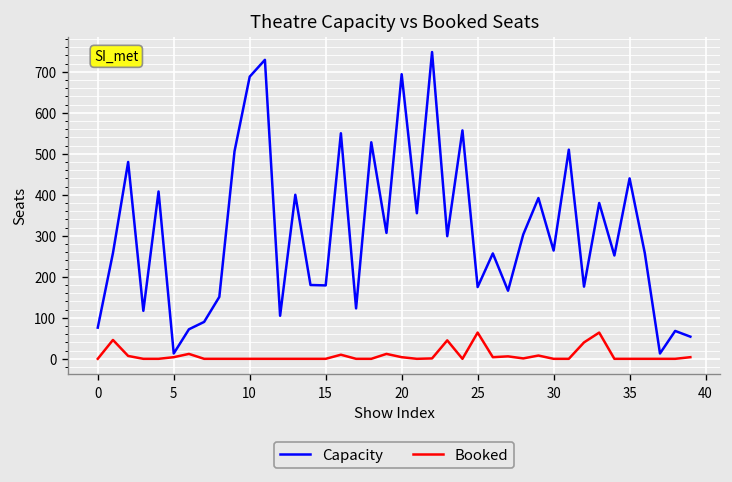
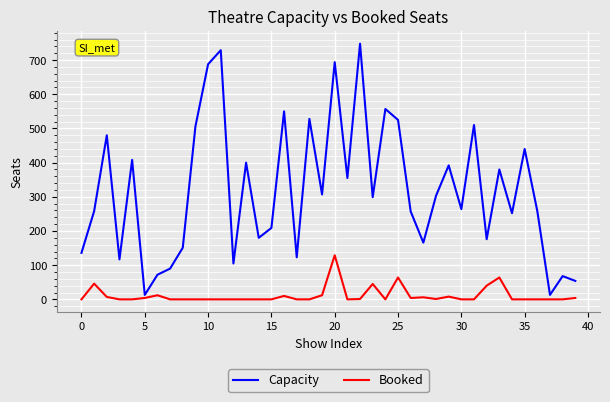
Capacity, 0: 80 -> 140
Capacity, 15: 180 -> 210
Booked, 20: 0 -> 130
Capacity, 25: 180 -> 530
